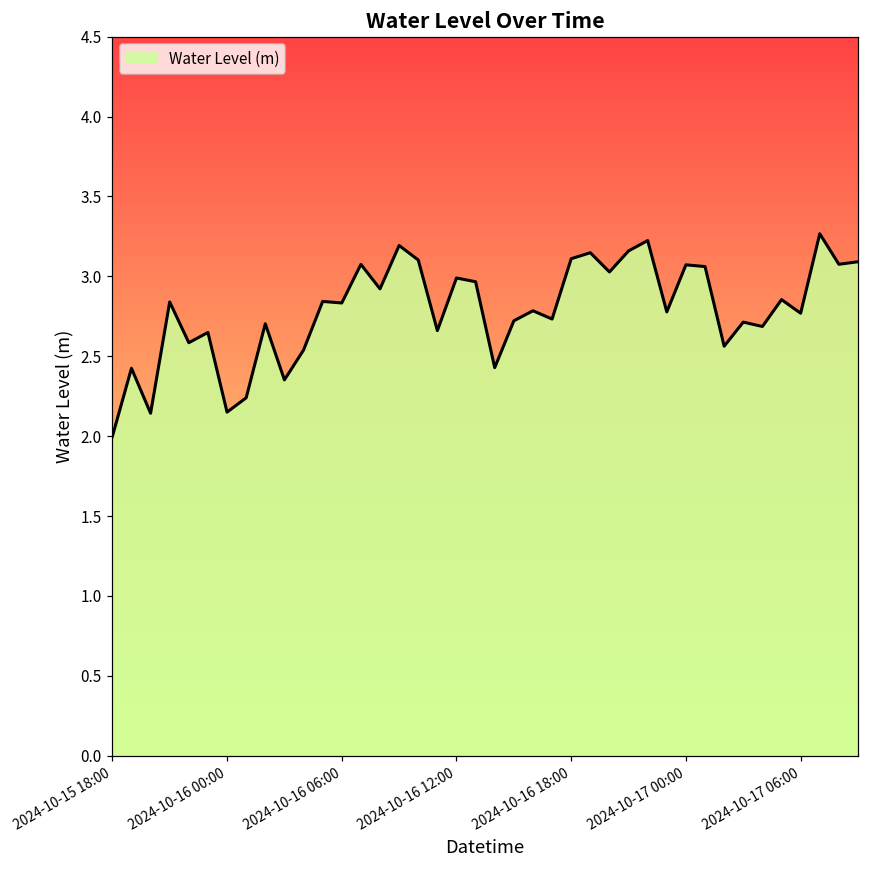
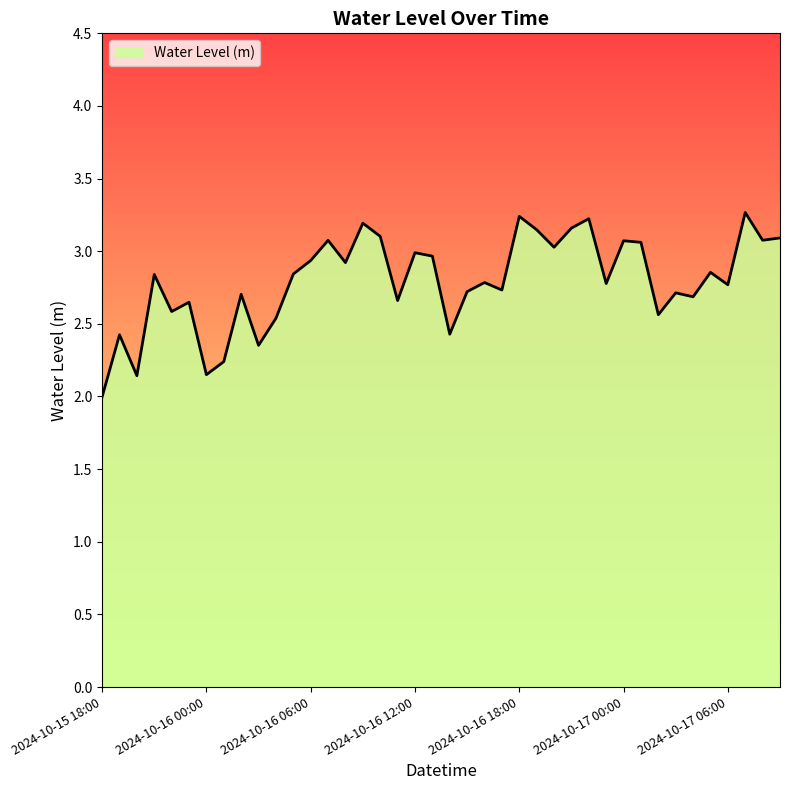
2024-10-16 06:00: 2.83 -> 2.94
2024-10-16 18:00: 3.11 -> 3.24
